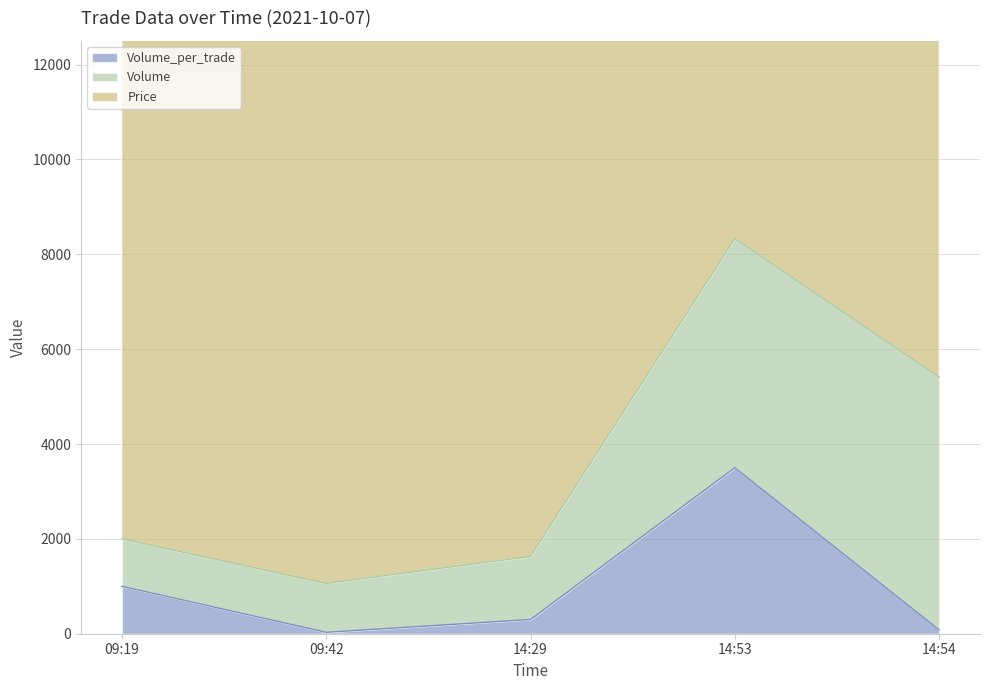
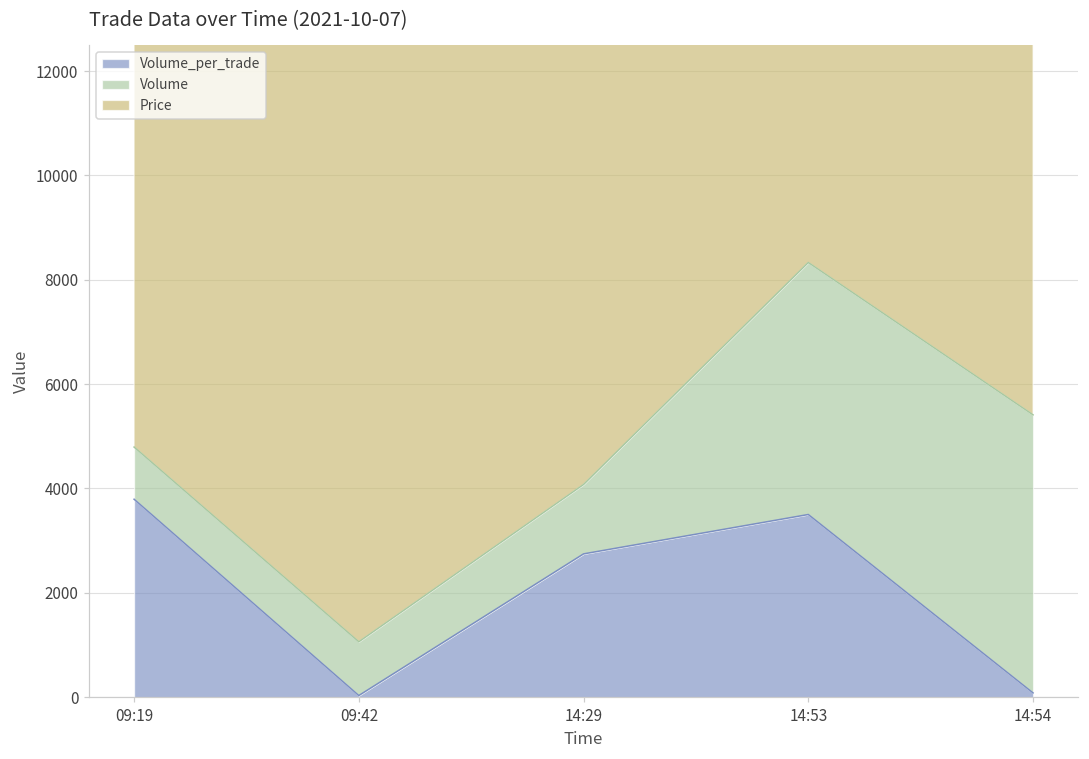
Volume_per_trade, 09:19: 1000 -> 3800
Volume_per_trade, 14:29: 300 -> 2700
